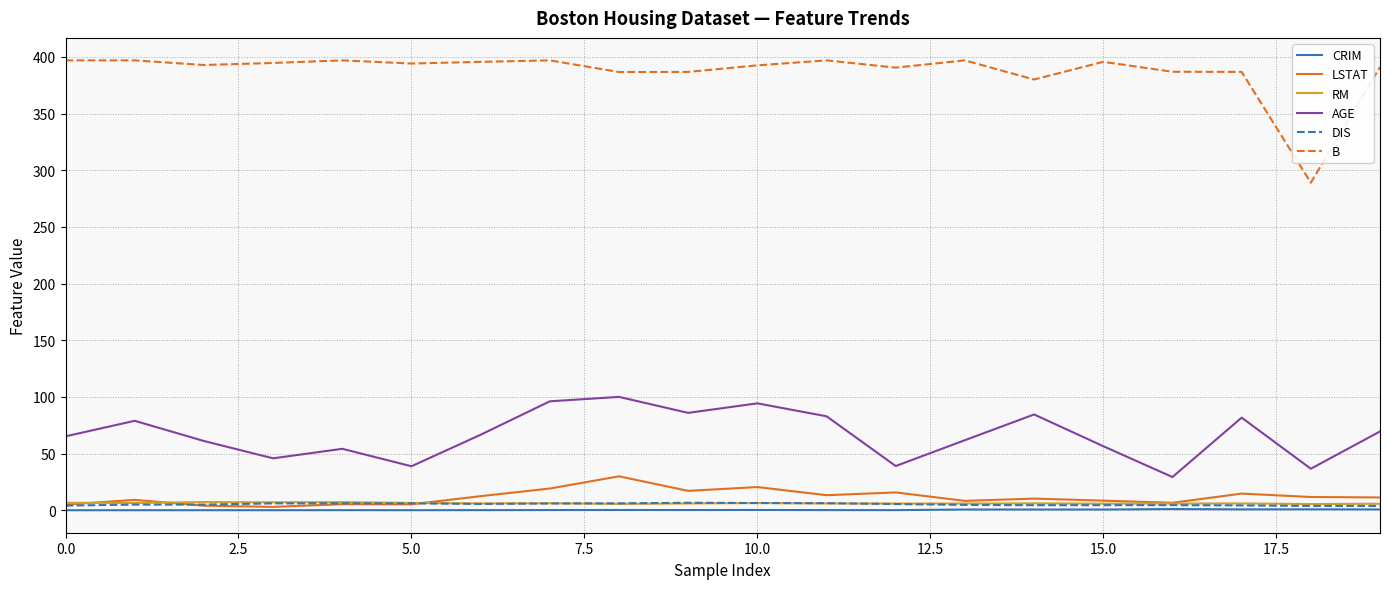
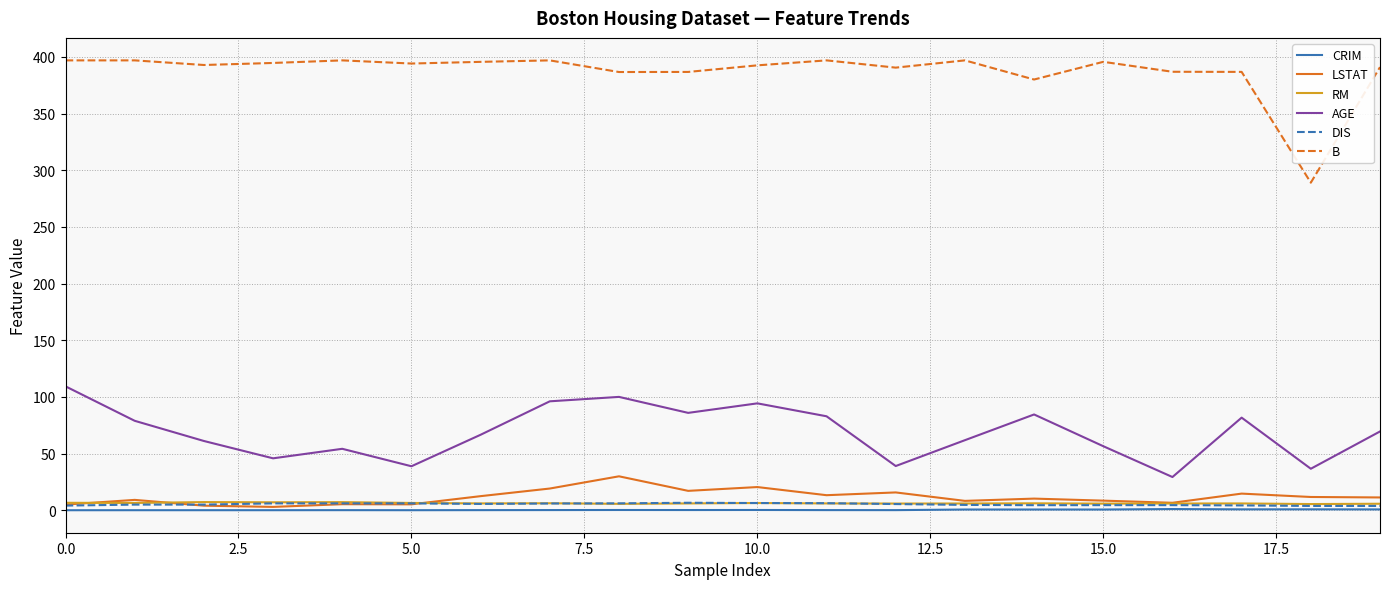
AGE, 0.0: 65 -> 109
